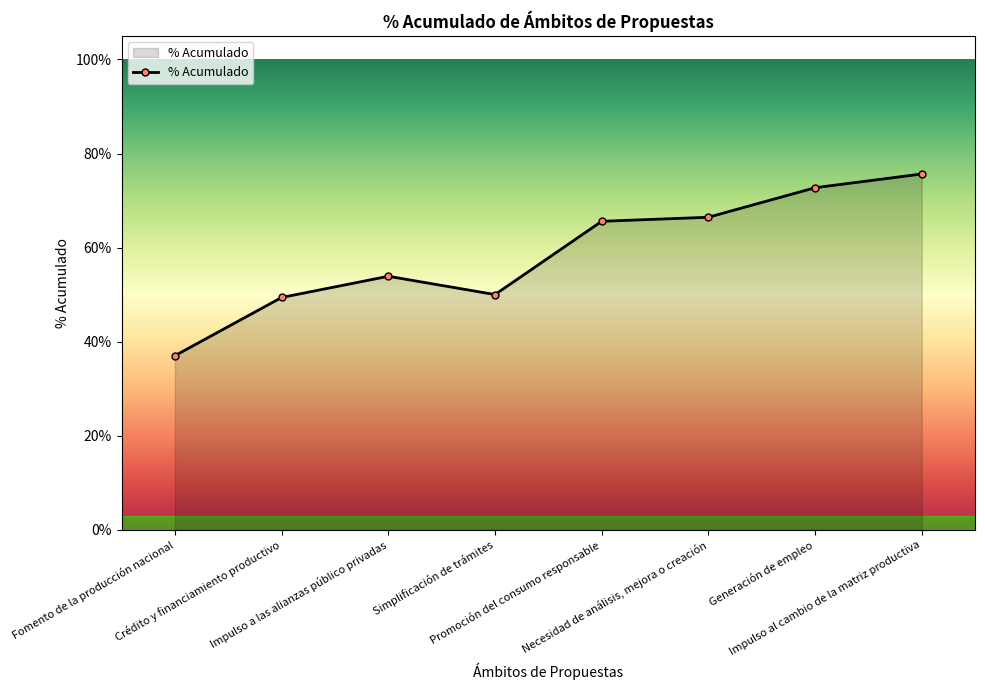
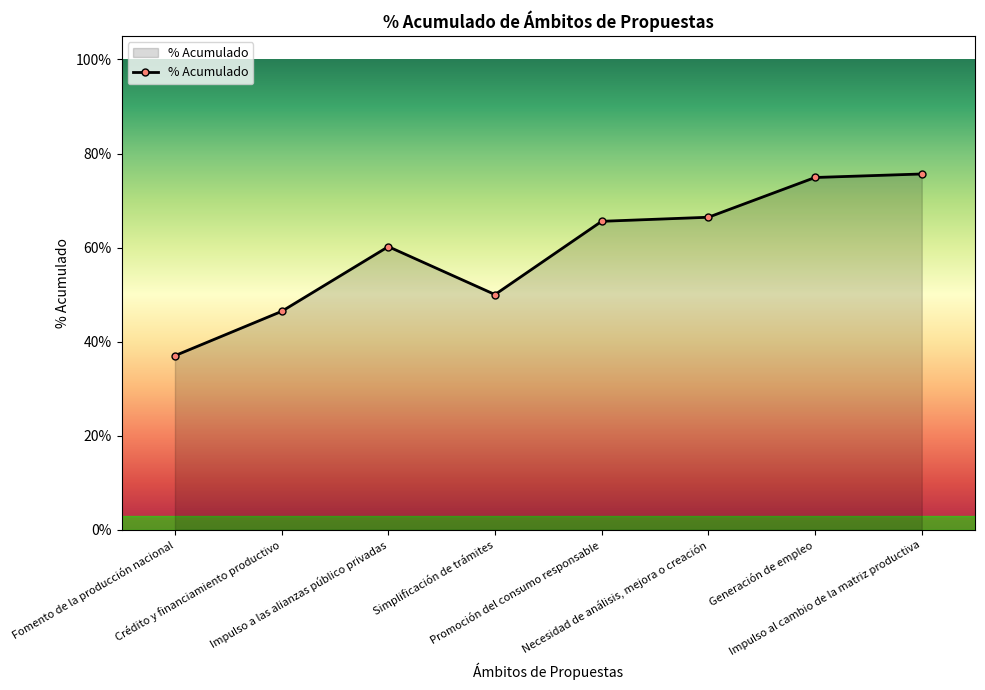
Crédito y financiamiento productivo: 49% -> 46%
Impulso a las alianzas público privadas: 54% -> 60%
Generación de empleo: 73% -> 75%
